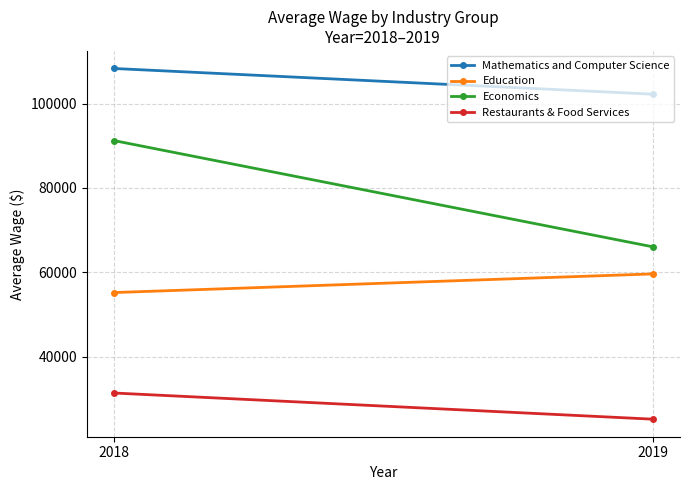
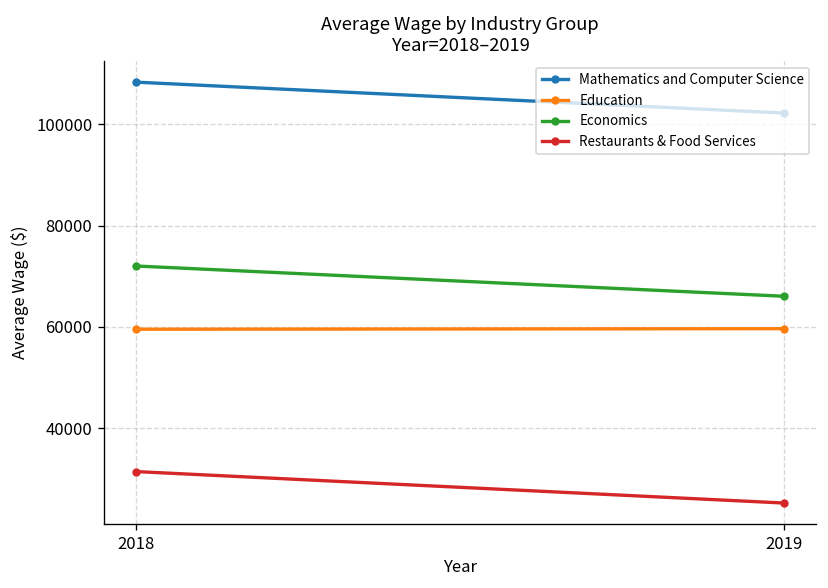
Education, 2018: 55000 -> 60000
Economics, 2018: 91000 -> 72000
